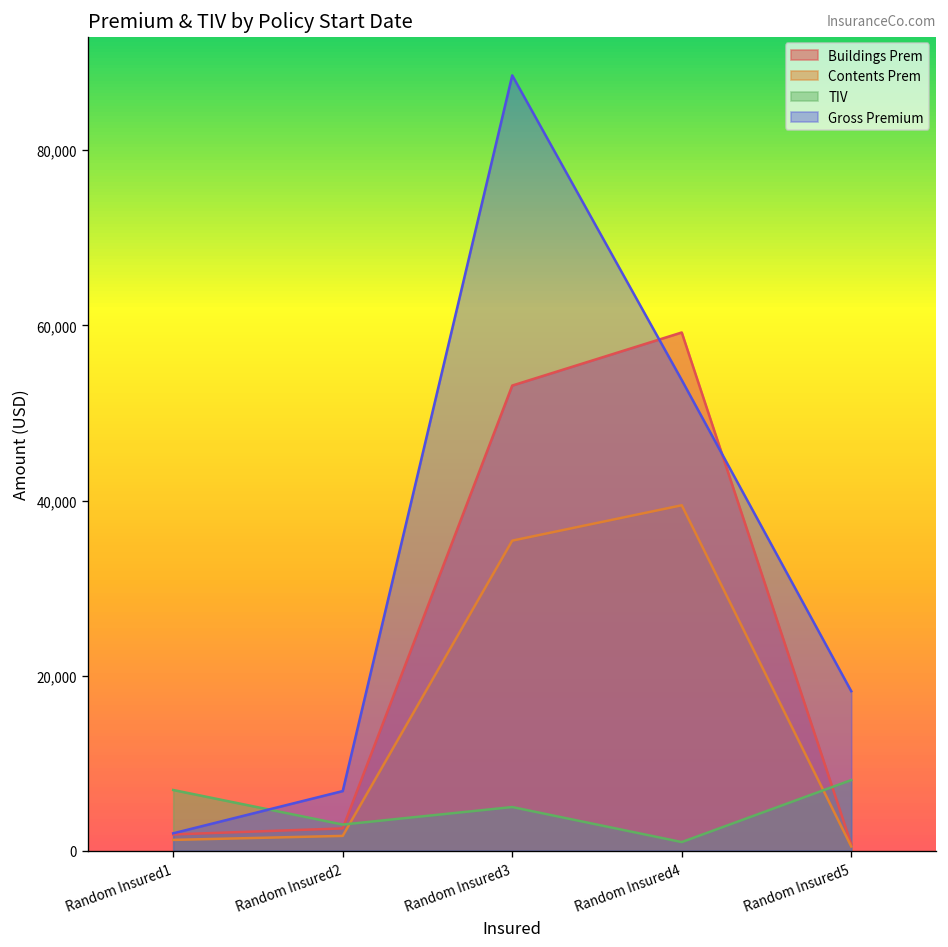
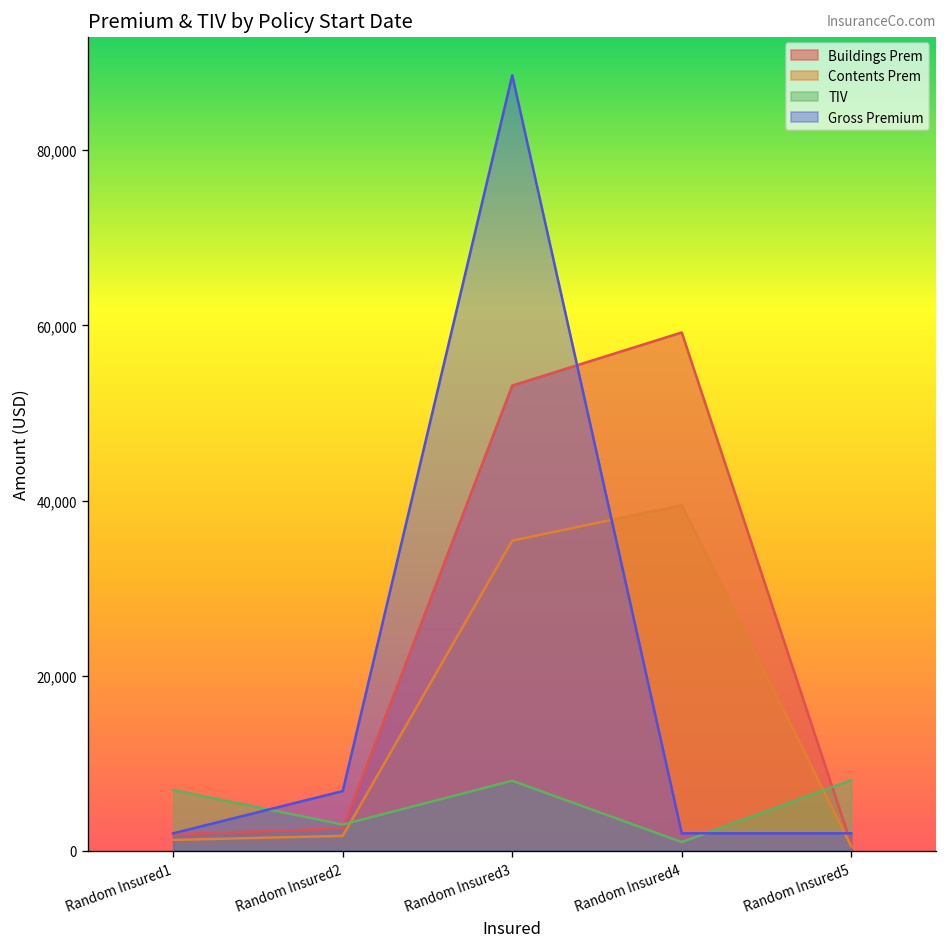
TIV, Random Insured3: 5,000 -> 8,000
Gross Premium, Random Insured4: 54,000 -> 2,000
Gross Premium, Random Insured5: 18,000 -> 2,000
